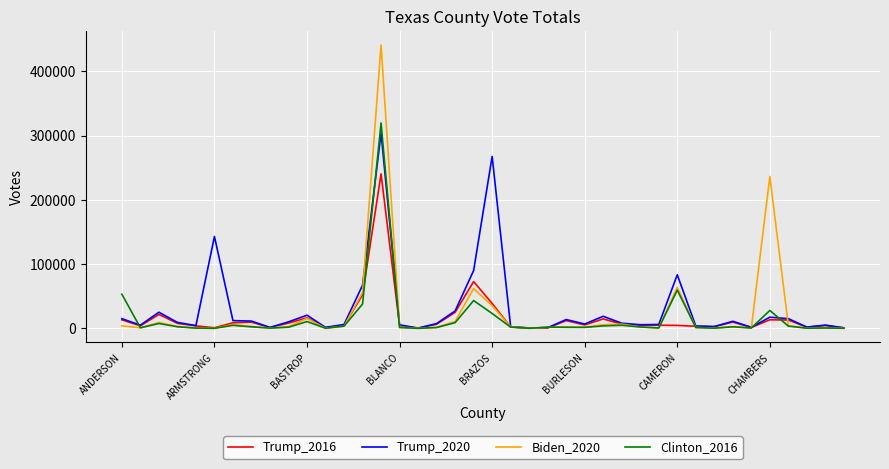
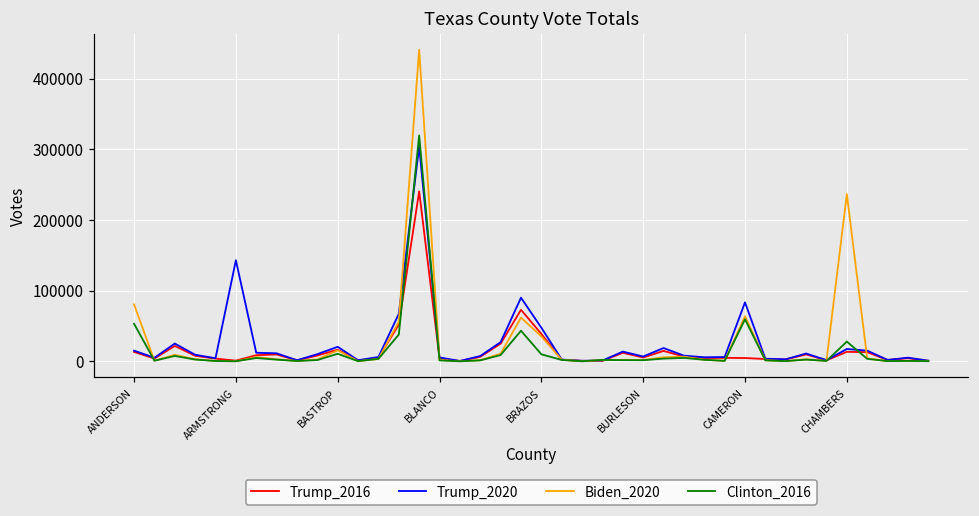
Biden_2020, ANDERSON: 0 -> 80000
Trump_2020, BRAZOS: 270000 -> 50000
Clinton_2016, BRAZOS: 20000 -> 10000
